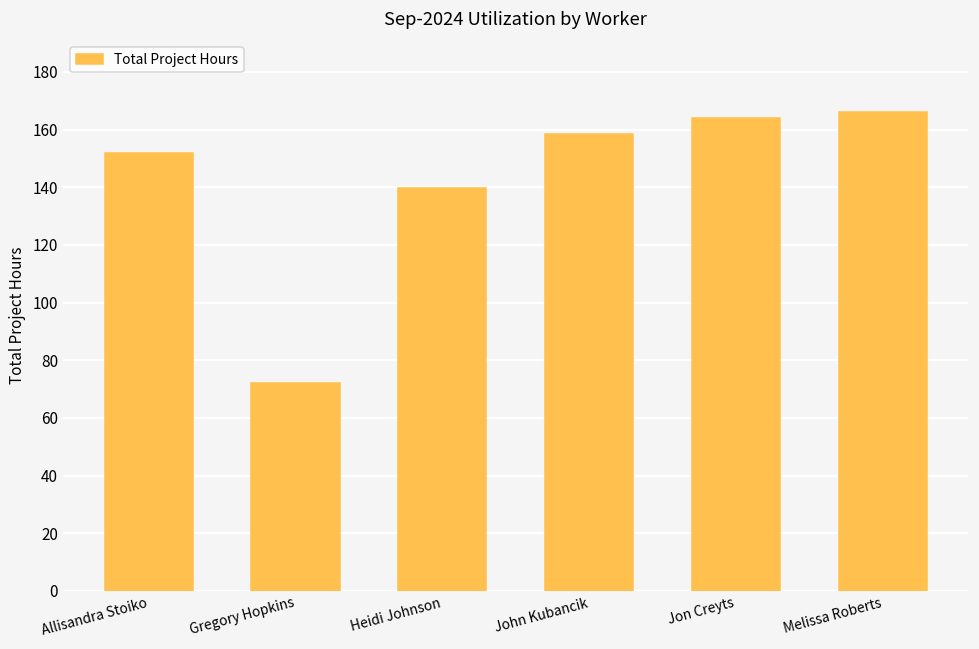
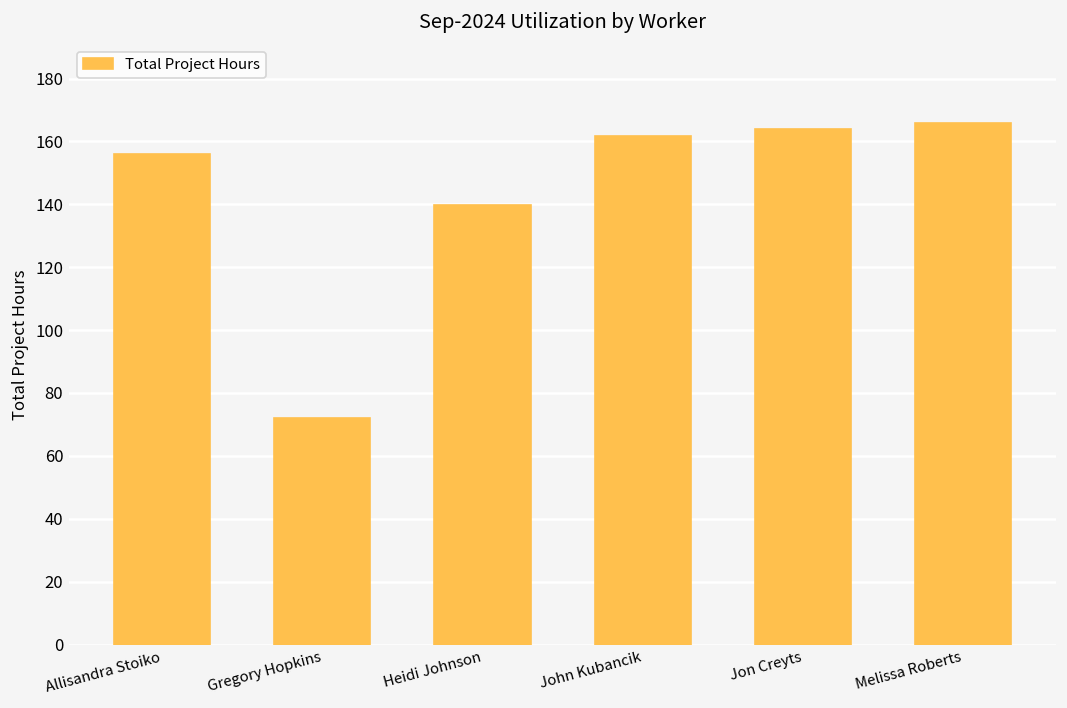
Allisandra Stoiko: 152 -> 156
John Kubancik: 159 -> 162
